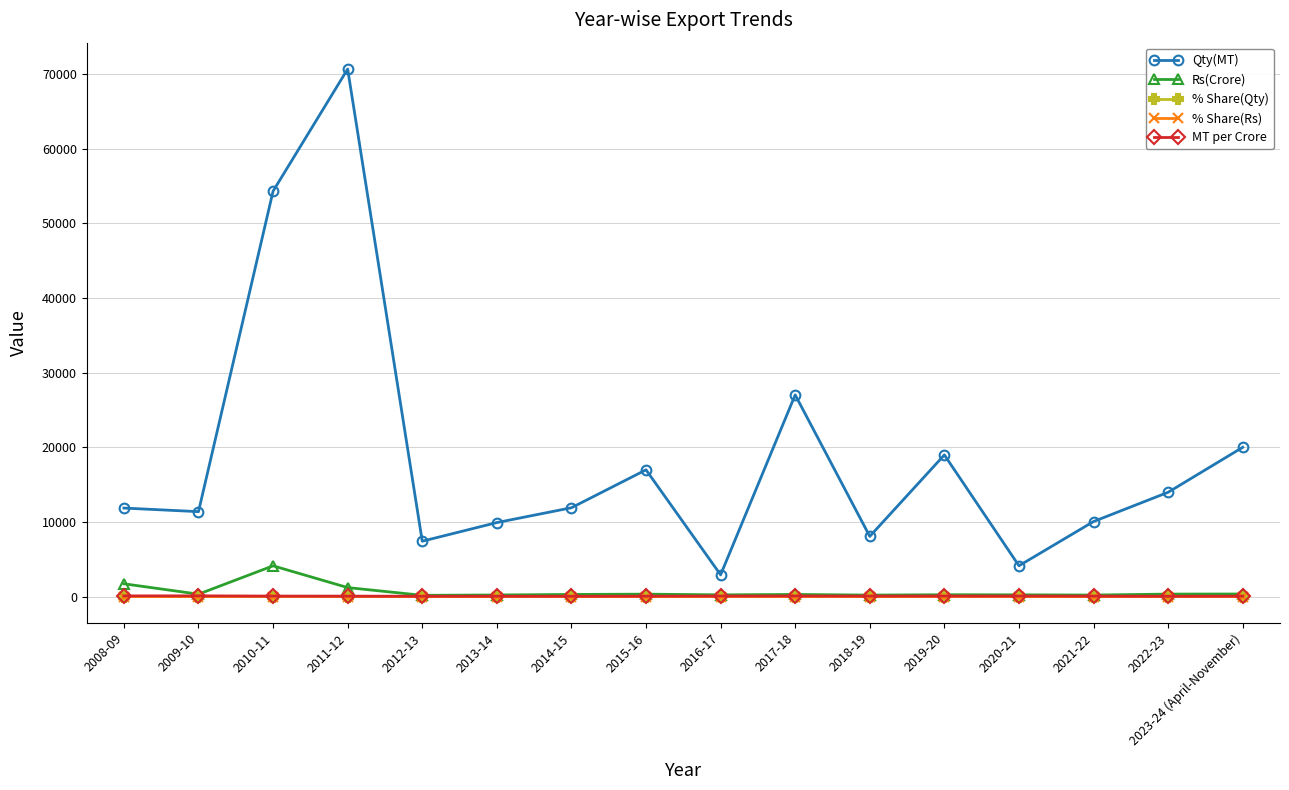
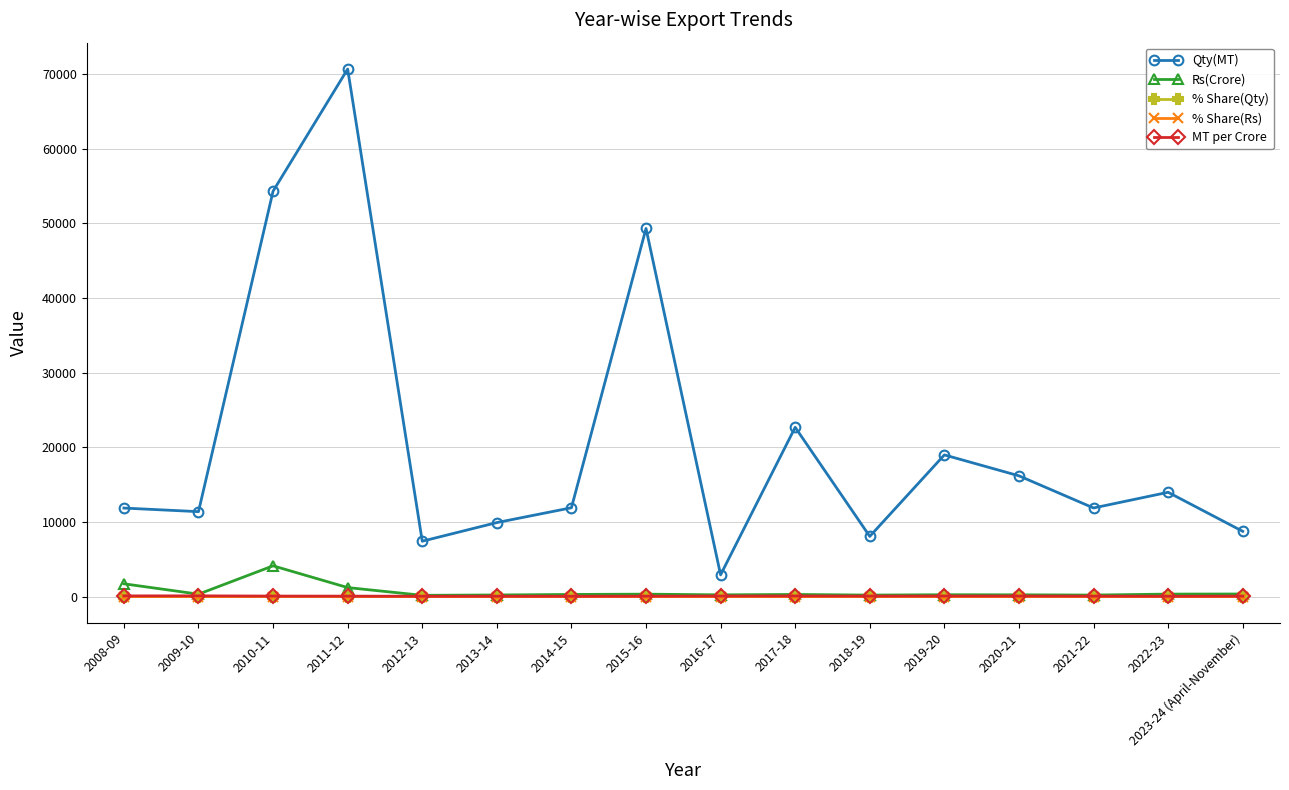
Qty(MT), 2015-16: 17000 -> 49000
Qty(MT), 2017-18: 27000 -> 23000
Qty(MT), 2020-21: 4000 -> 16000
Qty(MT), 2021-22: 10000 -> 12000
Qty(MT), 2023-24 (April-November): 20000 -> 9000
